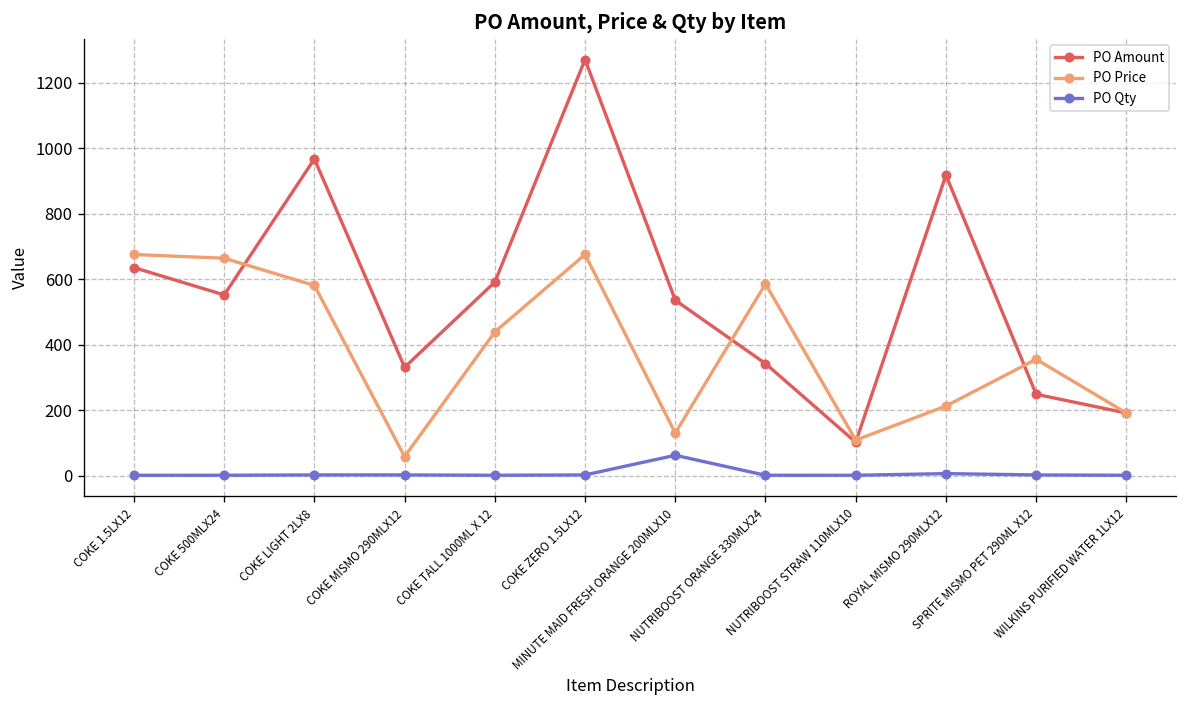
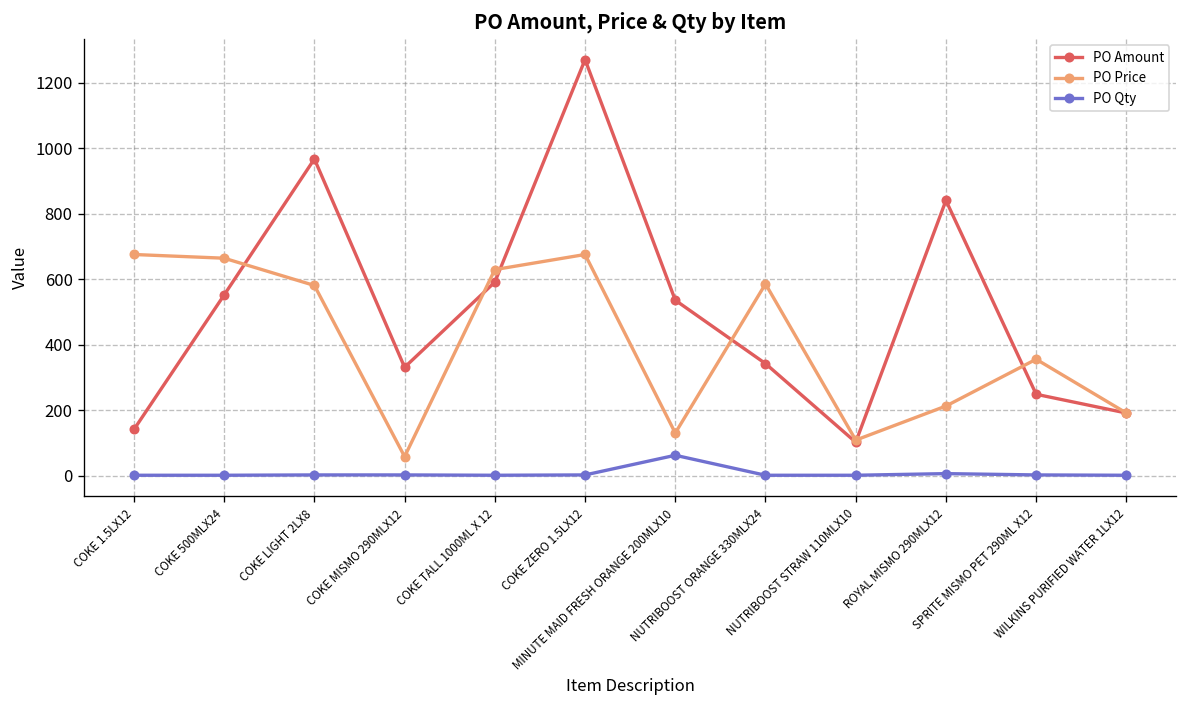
PO Amount, COKE 1.5LX12: 640 -> 140
PO Price, COKE TALL 1000ML X 12: 440 -> 630
PO Amount, ROYAL MISMO 290MLX12: 920 -> 840
